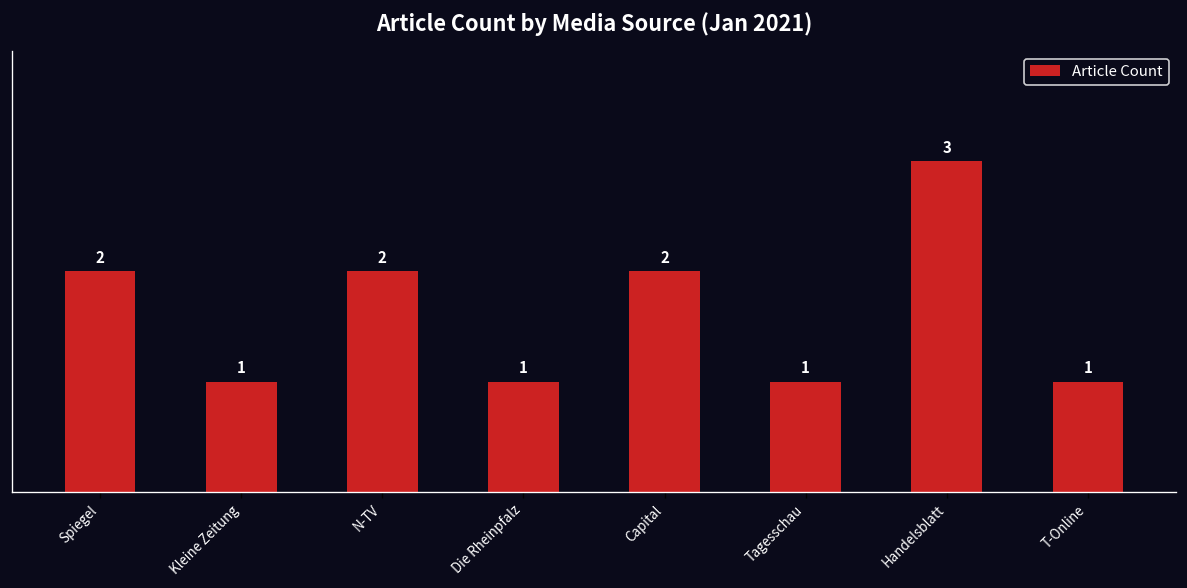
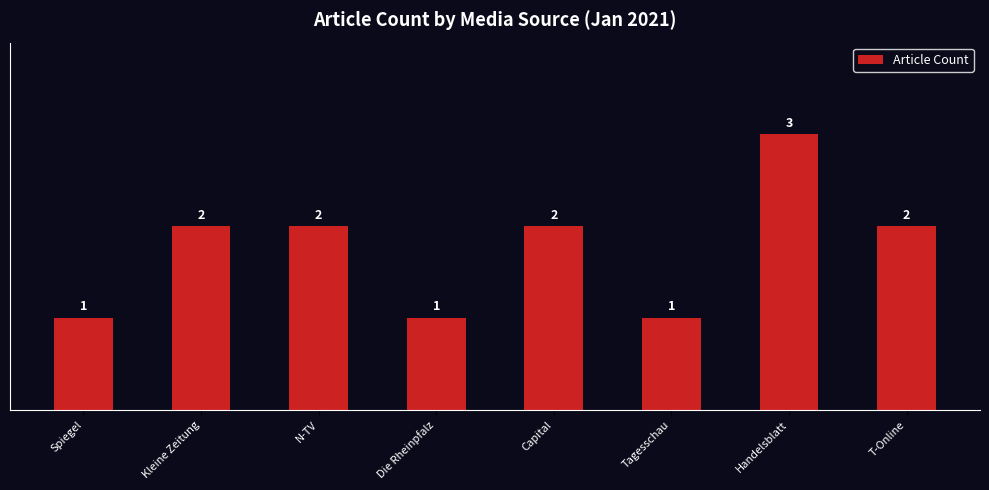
Spiegel: 2 -> 1
Kleine Zeitung: 1 -> 2
T-Online: 1 -> 2
